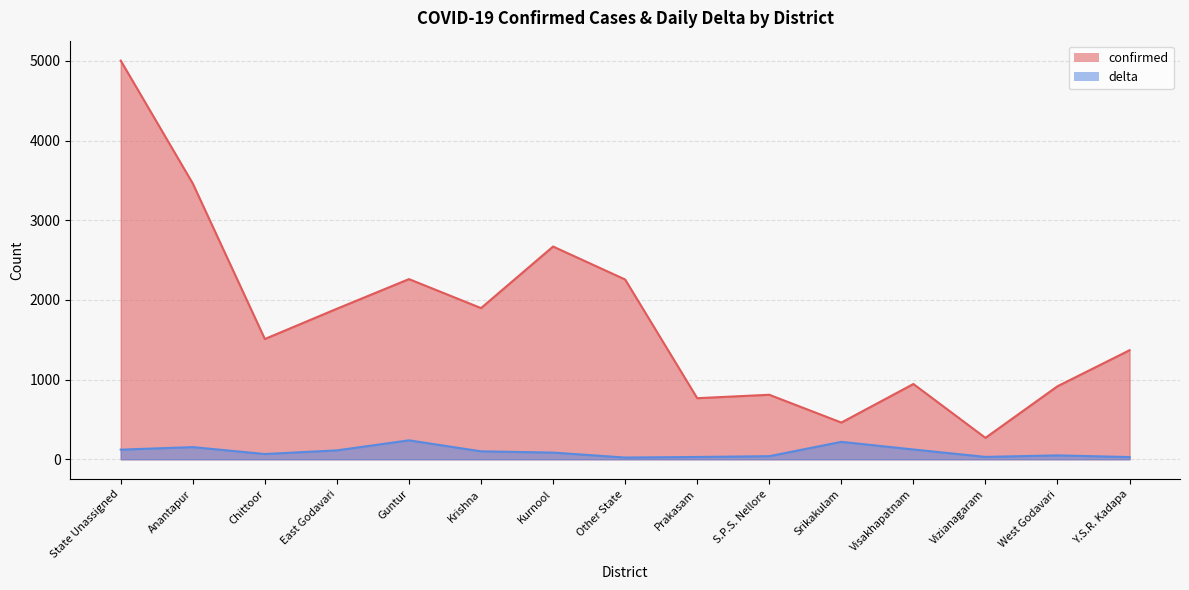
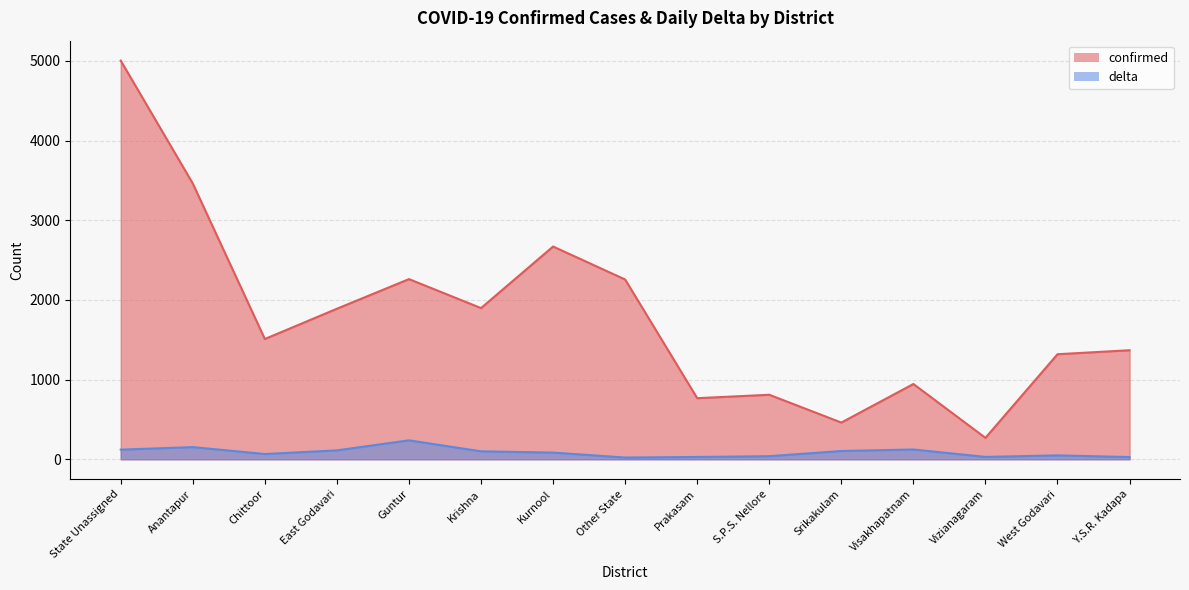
delta, Srikakulam: 200 -> 100
confirmed, West Godavari: 900 -> 1300
